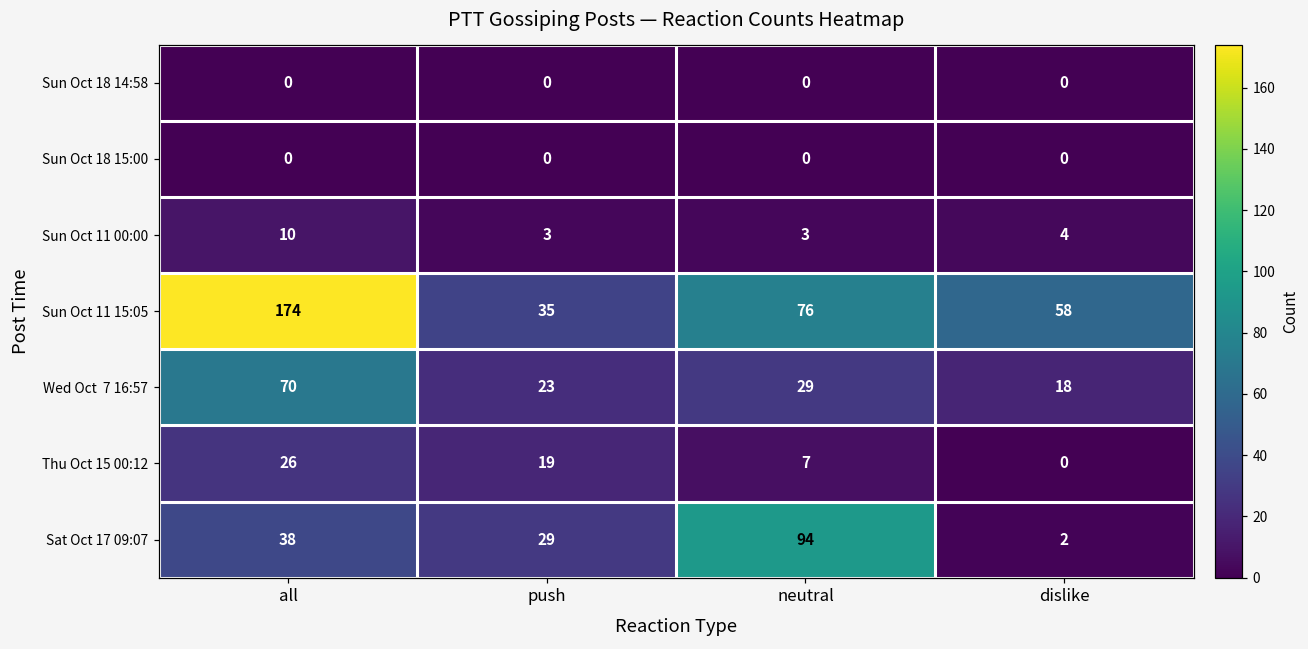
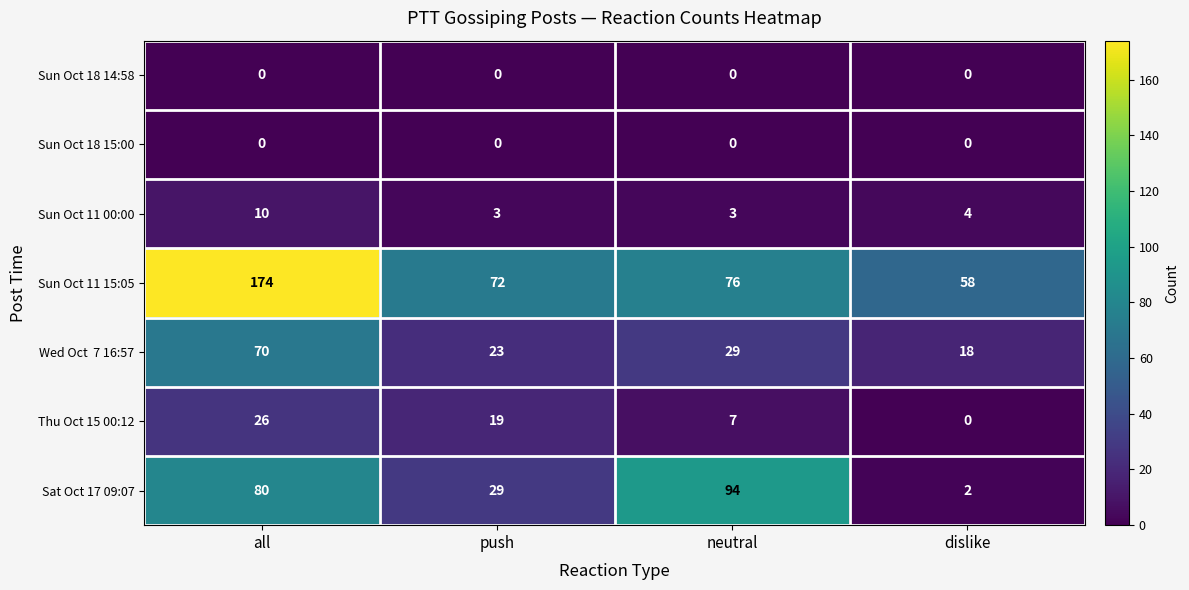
Sun Oct 11 15:05, push: 35 -> 72
Sat Oct 17 09:07, all: 38 -> 80
